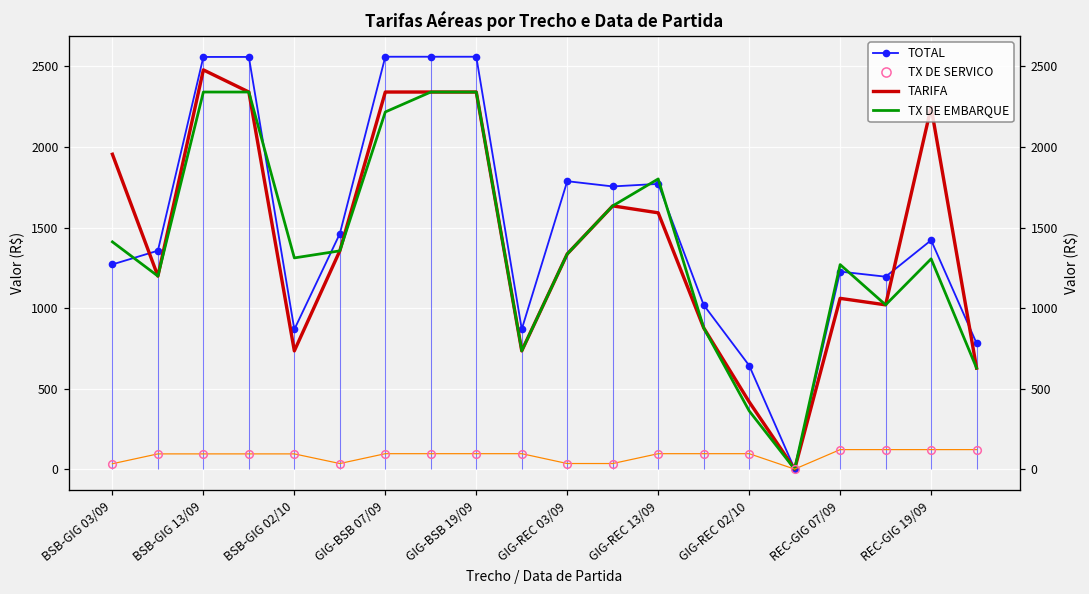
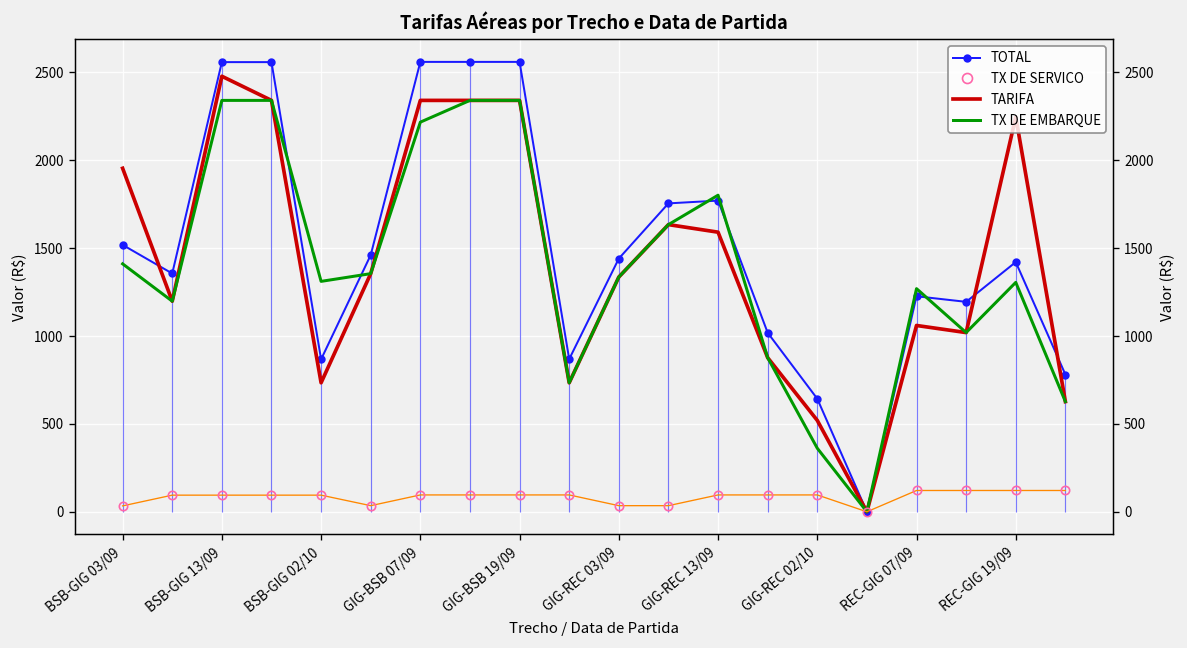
TOTAL, BSB-GIG 03/09: 1270 -> 1520
TOTAL, GIG-REC 03/09: 1790 -> 1440
TARIFA, GIG-REC 02/10: 420 -> 520
